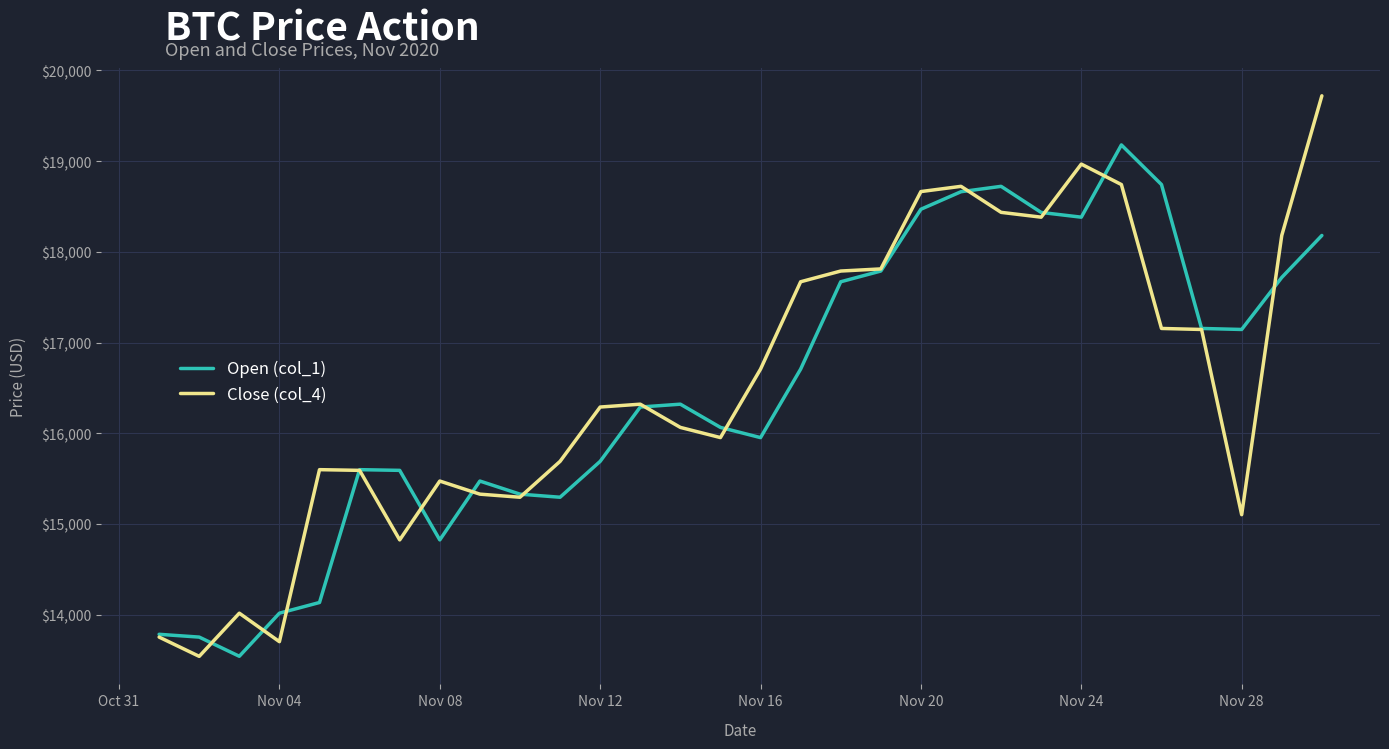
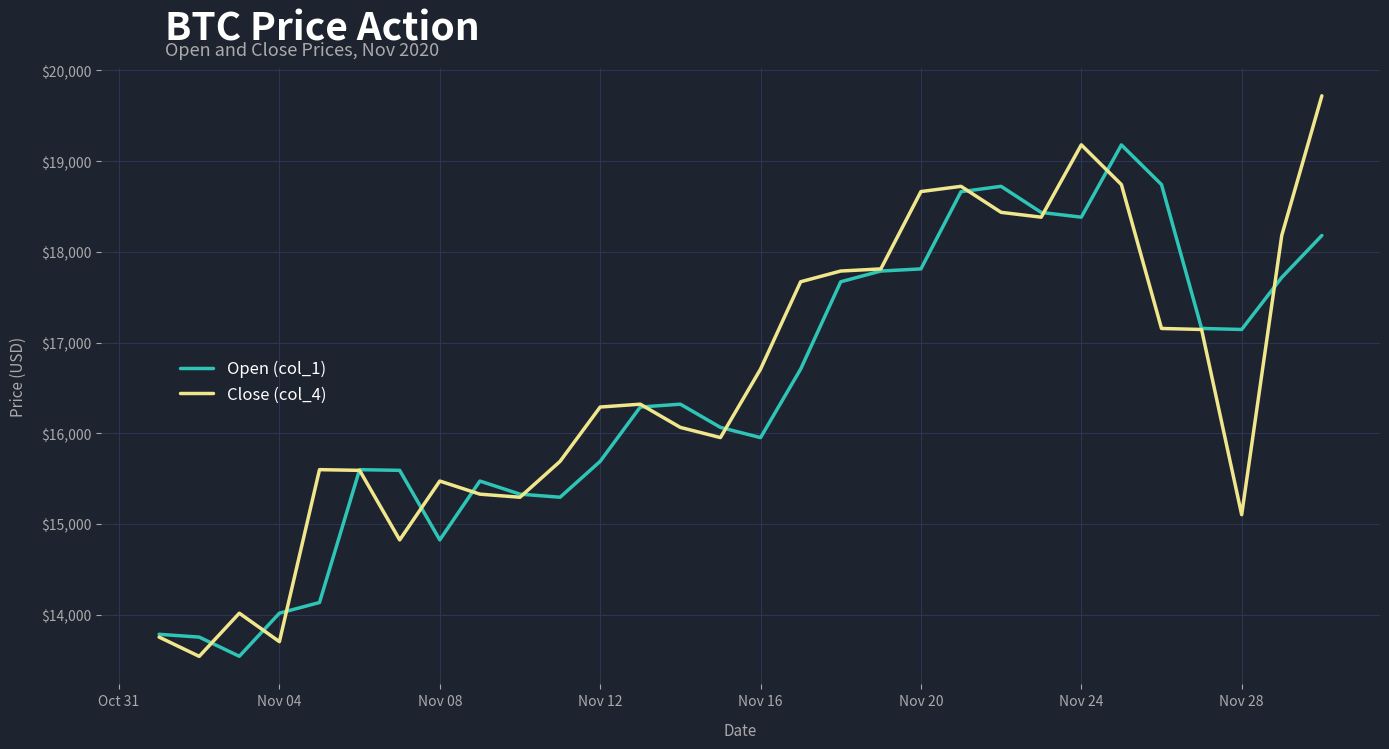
Open (col_1), Nov 20: $18,500 -> $17,800
Close (col_4), Nov 24: $19,000 -> $19,200
